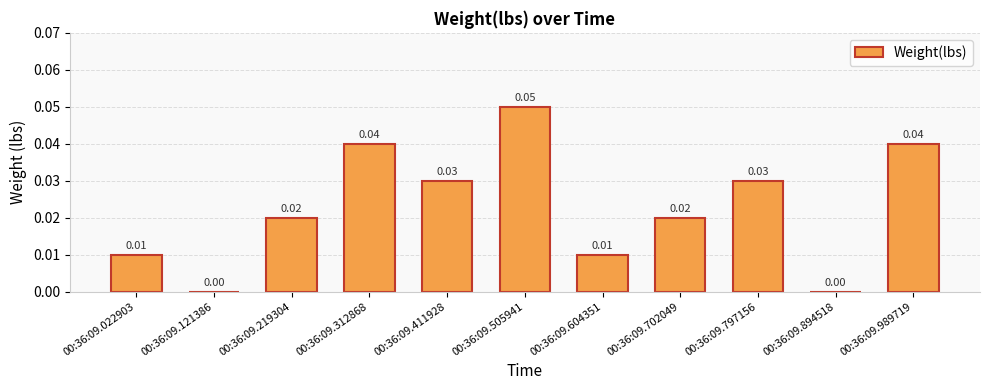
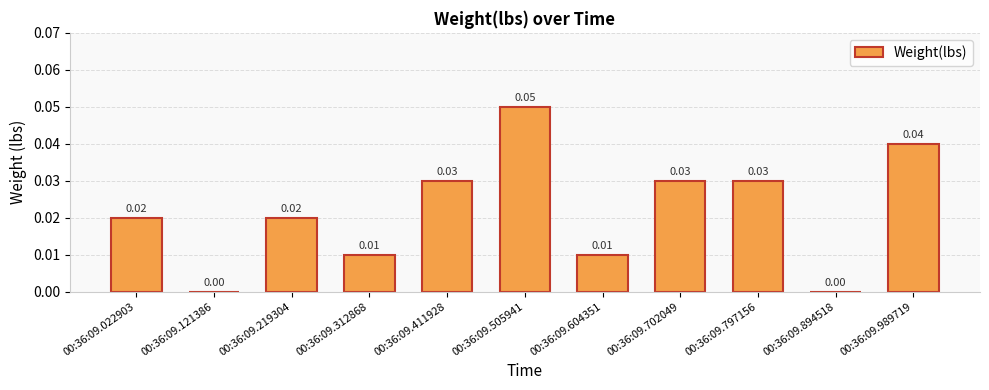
00:36:09.022903: 0.01 -> 0.02
00:36:09.312868: 0.04 -> 0.01
00:36:09.702049: 0.02 -> 0.03
